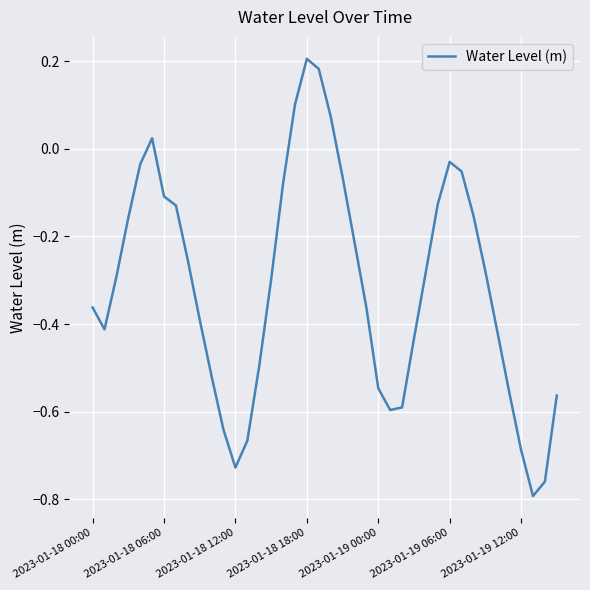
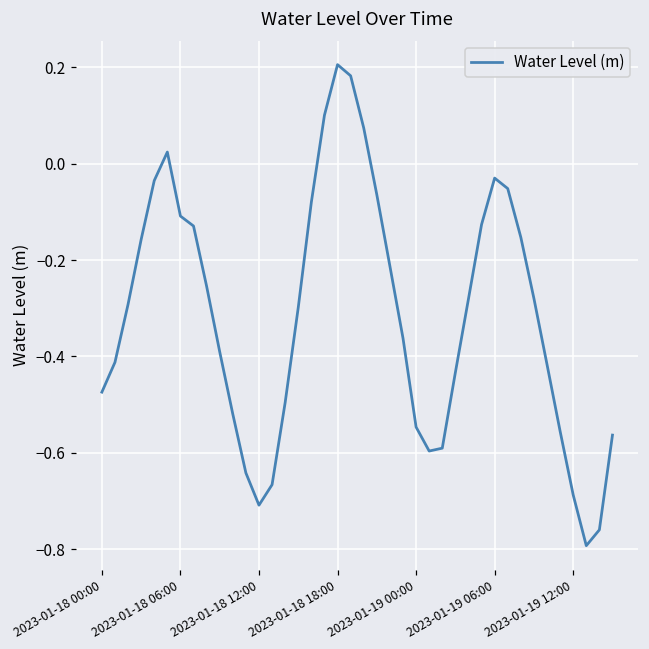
2023-01-18 00:00: -0.36 -> -0.47
2023-01-18 12:00: -0.73 -> -0.71
